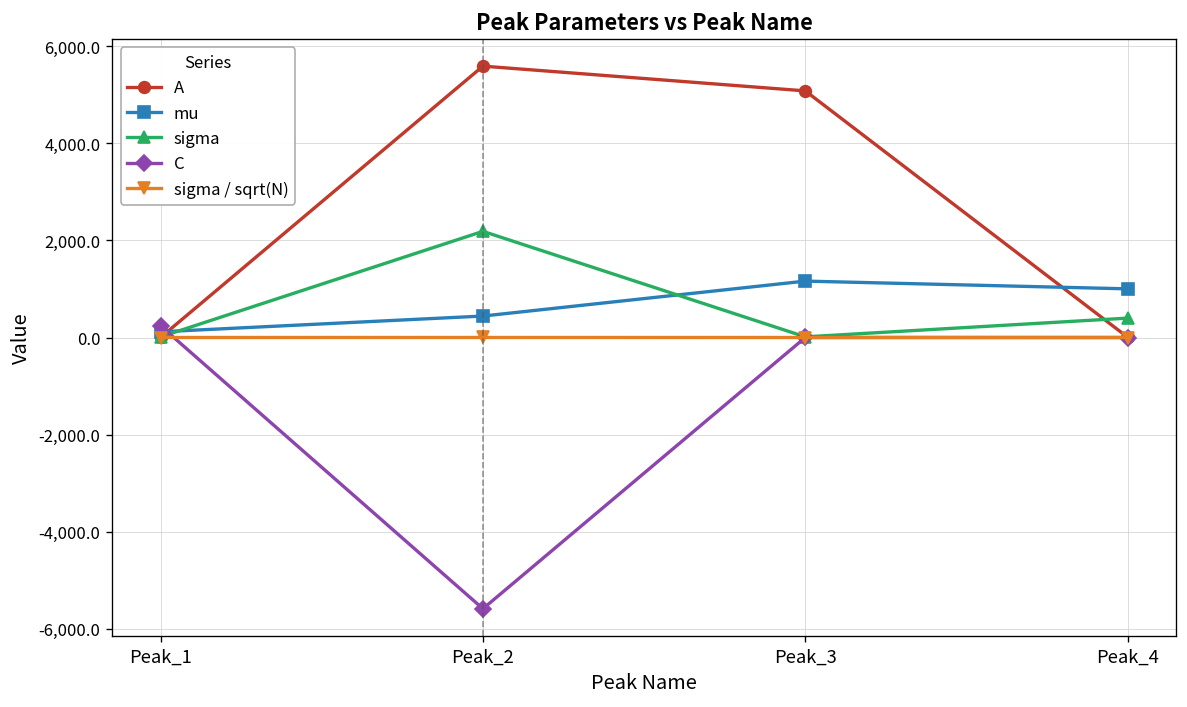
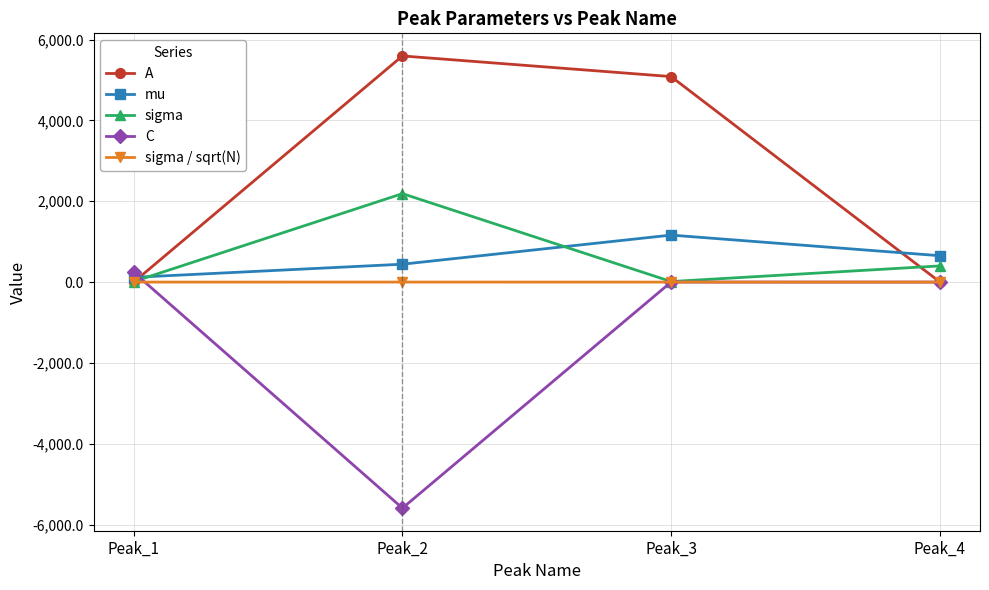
mu, Peak_4: 1,000 -> 700
